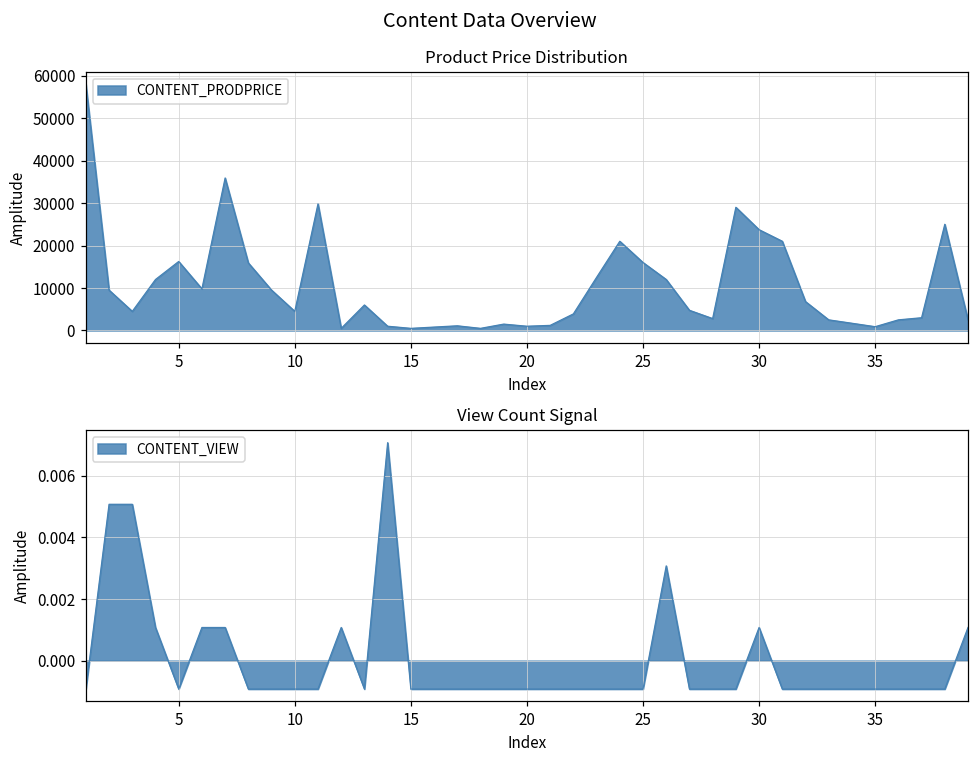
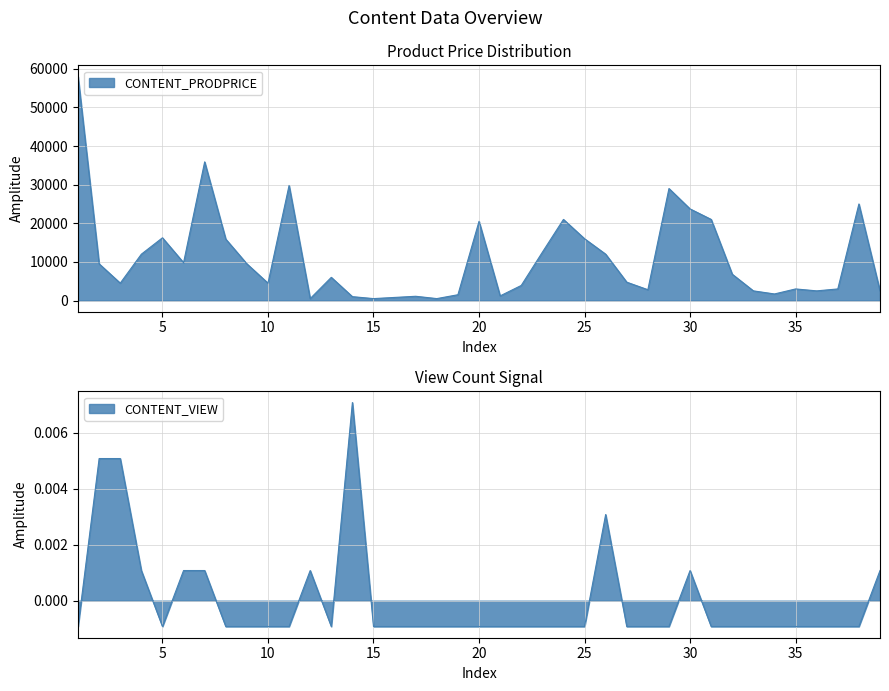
Product Price Distribution, 20: 1000 -> 21000
Product Price Distribution, 35: 1000 -> 3000
